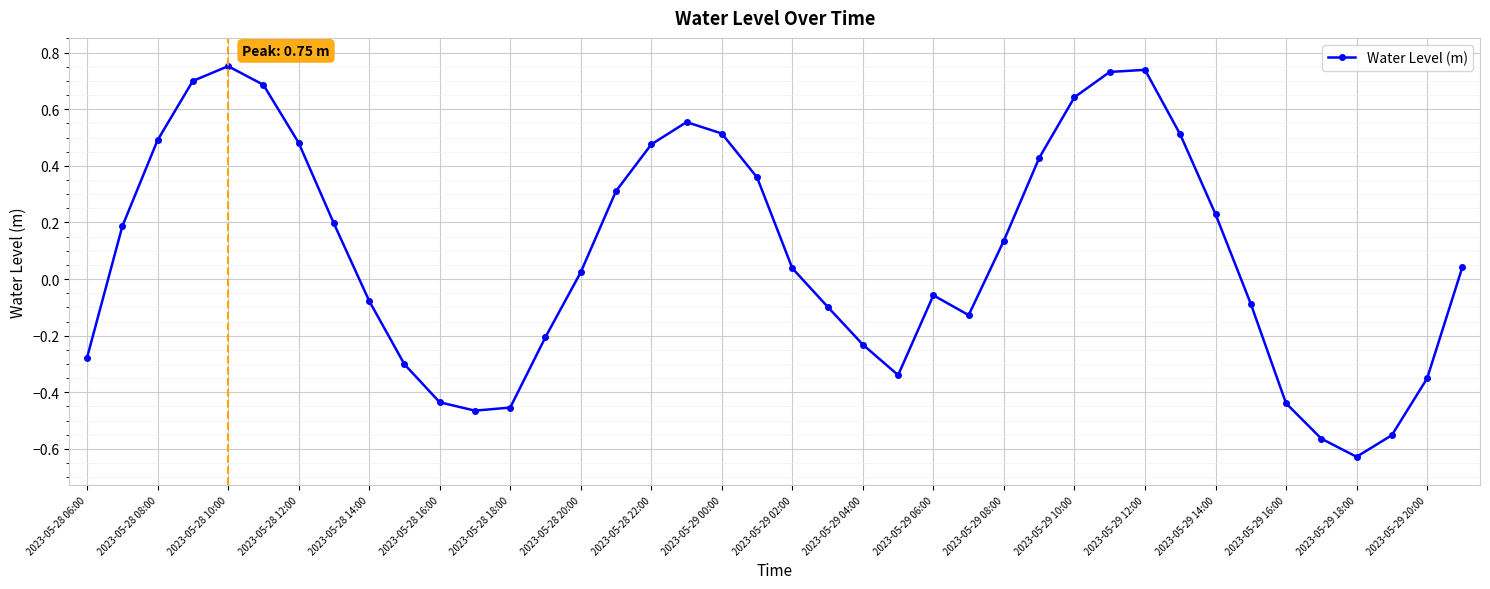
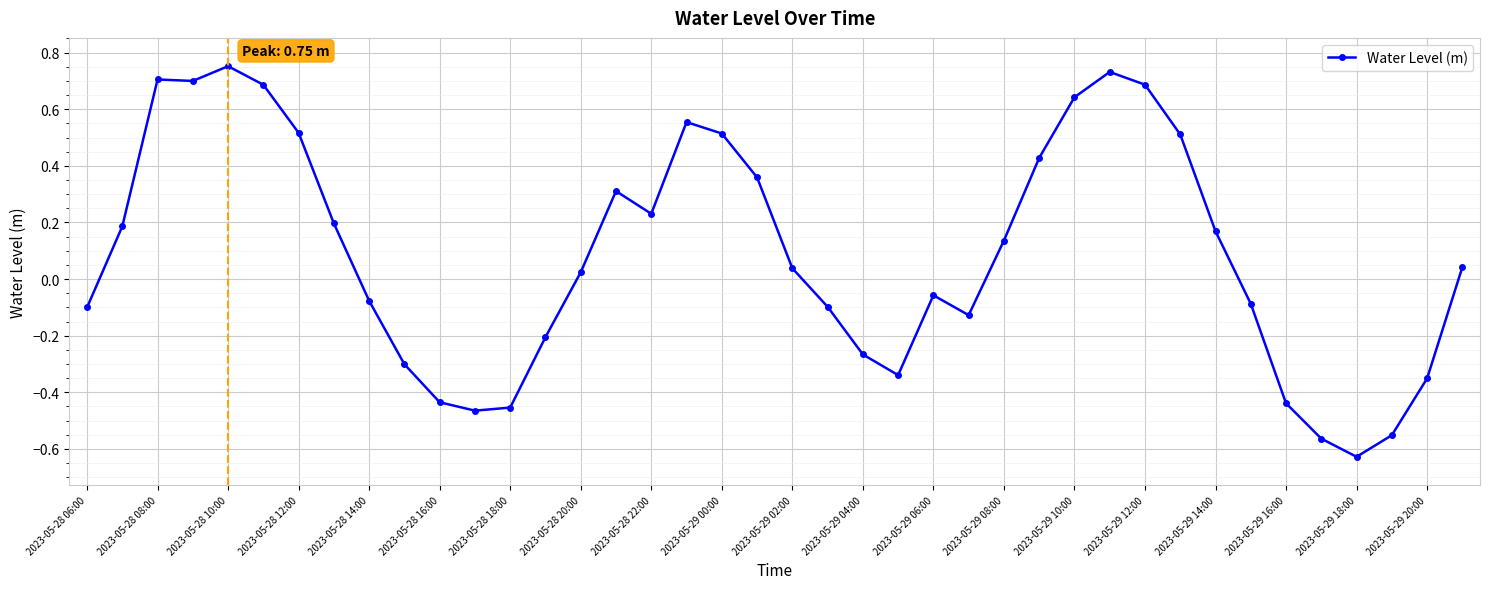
2023-05-28 06:00: -0.28 -> -0.10
2023-05-28 08:00: 0.49 -> 0.71
2023-05-28 12:00: 0.48 -> 0.52
2023-05-28 22:00: 0.48 -> 0.23
2023-05-29 04:00: -0.23 -> -0.27
2023-05-29 12:00: 0.74 -> 0.69
2023-05-29 14:00: 0.23 -> 0.17
